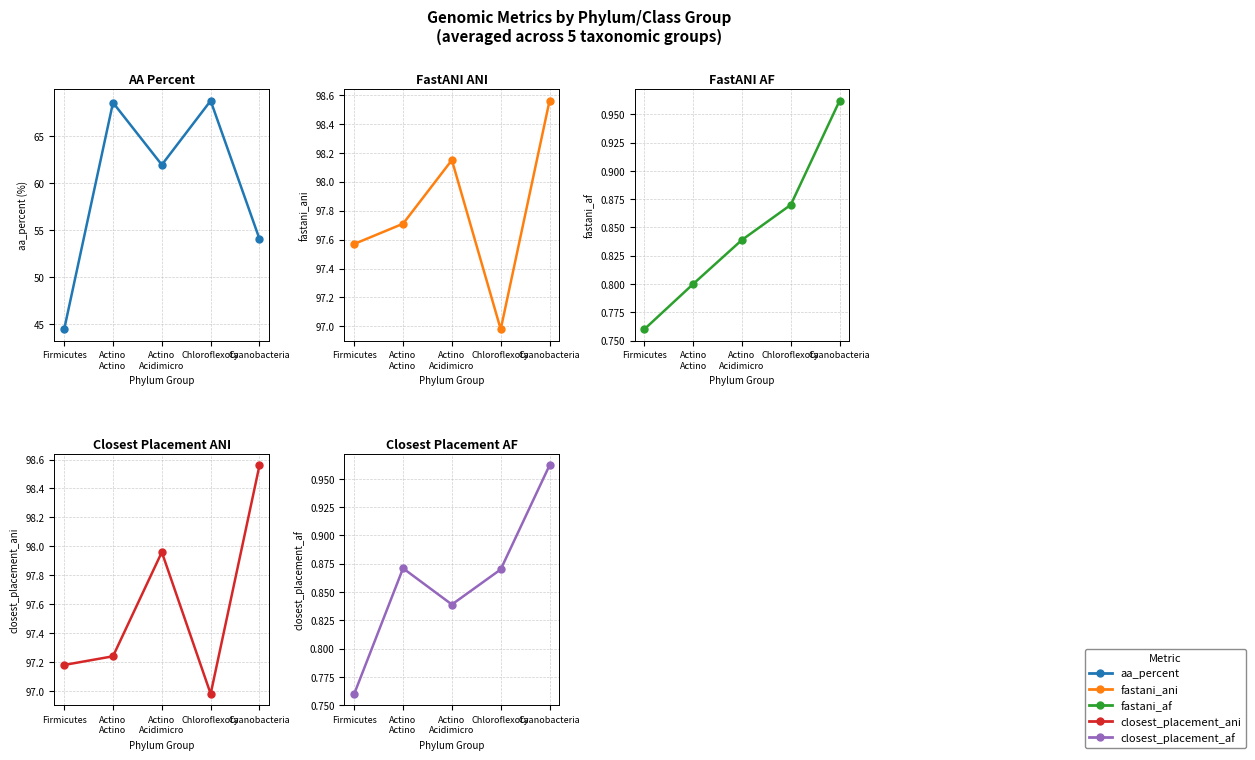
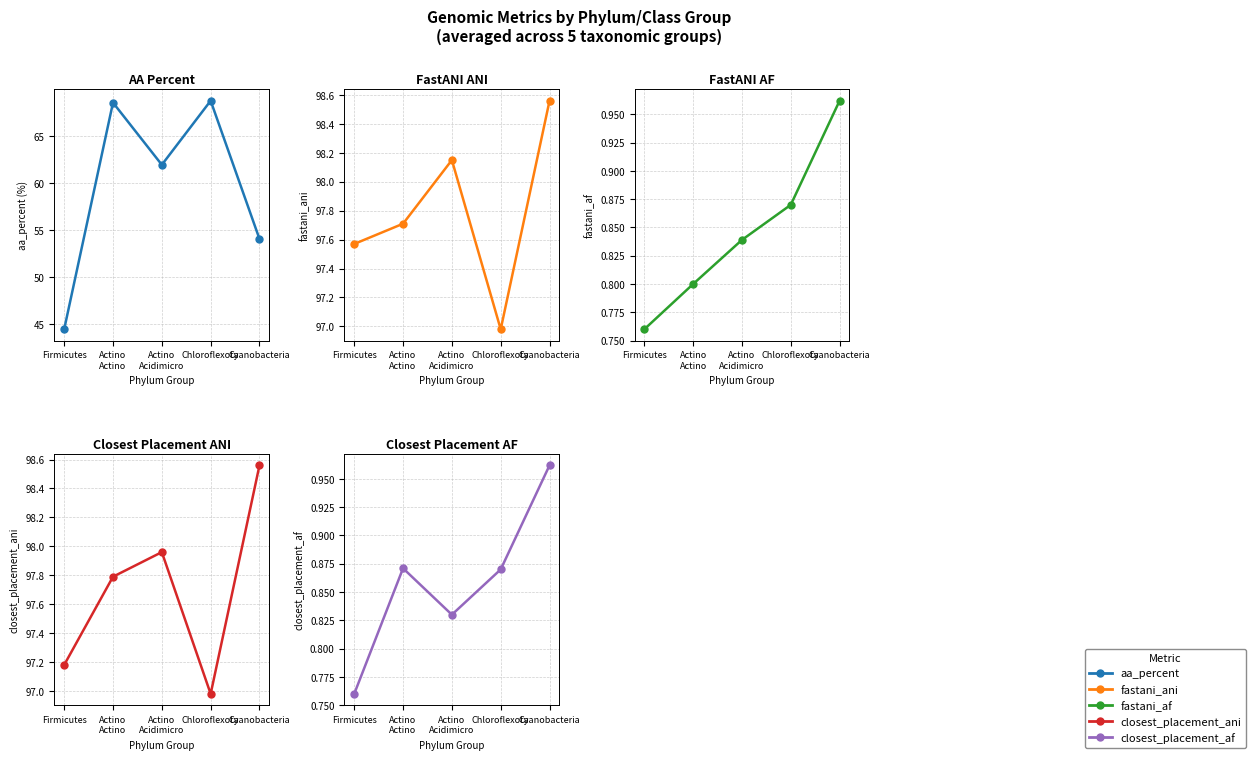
Closest Placement ANI, Actino Actino: 97.24 -> 97.79
Closest Placement AF, Actino Acidimicro: 0.839 -> 0.830
